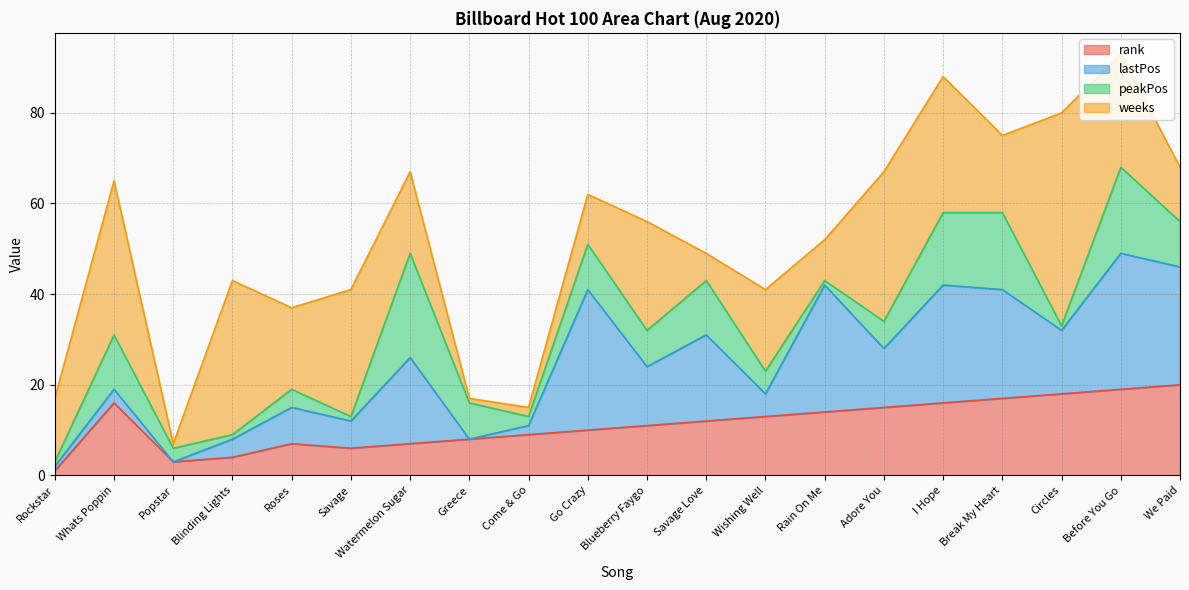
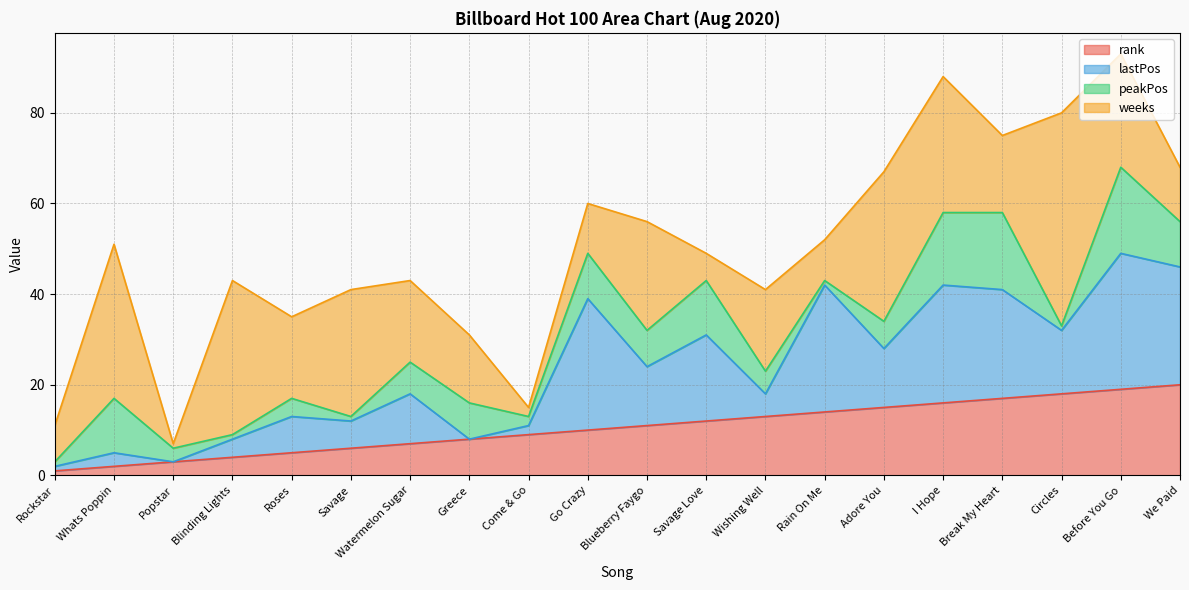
weeks, Rockstar: 14 -> 8
rank, Whats Poppin: 16 -> 2
rank, Roses: 7 -> 5
lastPos, Watermelon Sugar: 19 -> 11
peakPos, Watermelon Sugar: 23 -> 7
weeks, Greece: 1 -> 15
lastPos, Go Crazy: 31 -> 29
